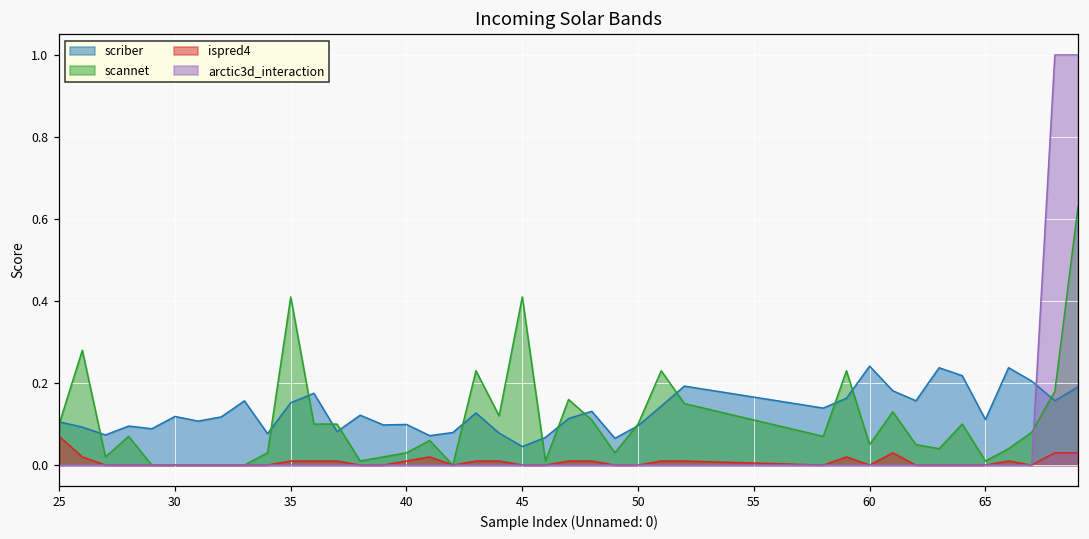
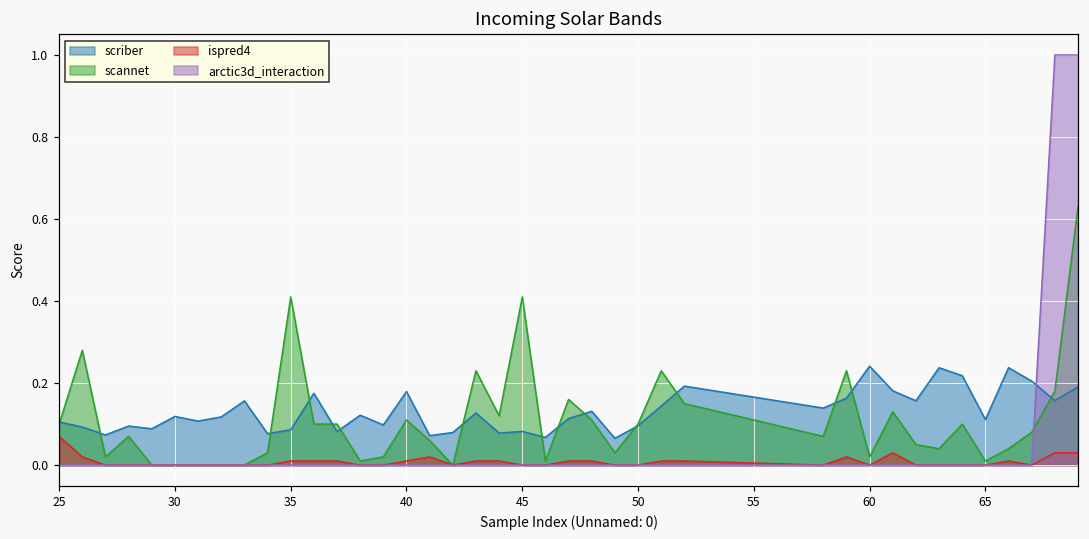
scriber, 35: 0.15 -> 0.09
scriber, 40: 0.10 -> 0.18
scannet, 40: 0.03 -> 0.11
scriber, 45: 0.05 -> 0.08
scannet, 60: 0.05 -> 0.02
